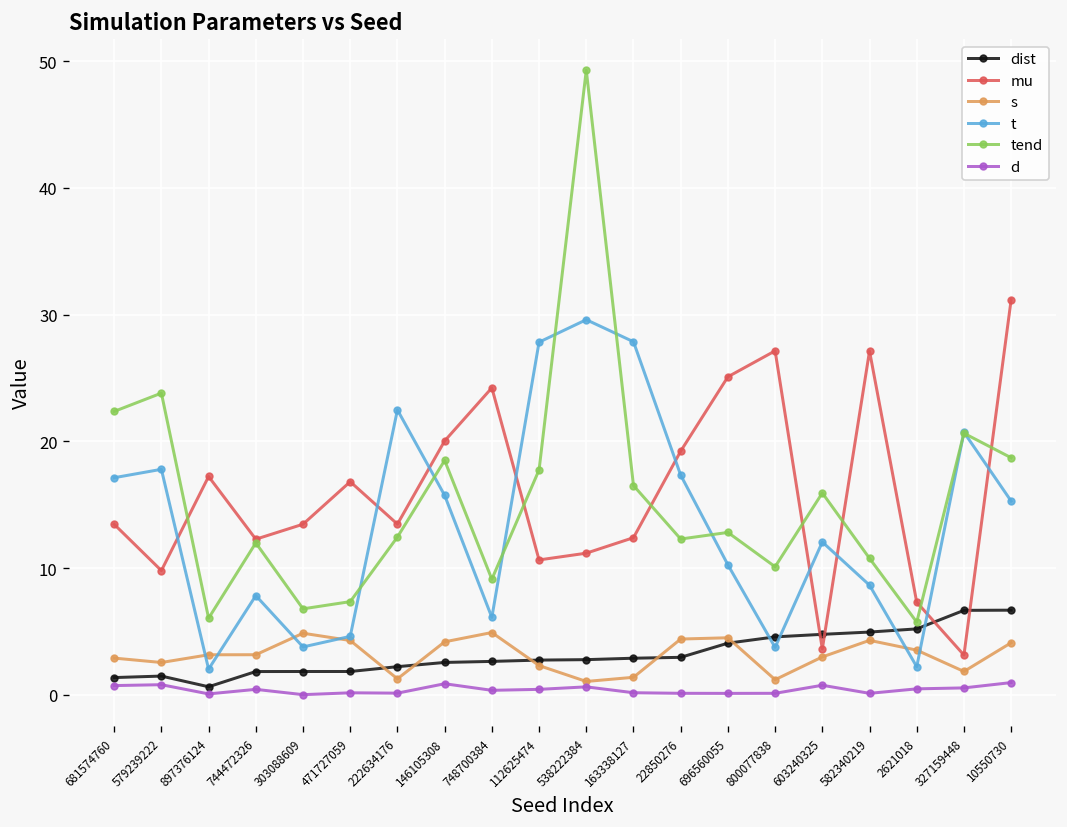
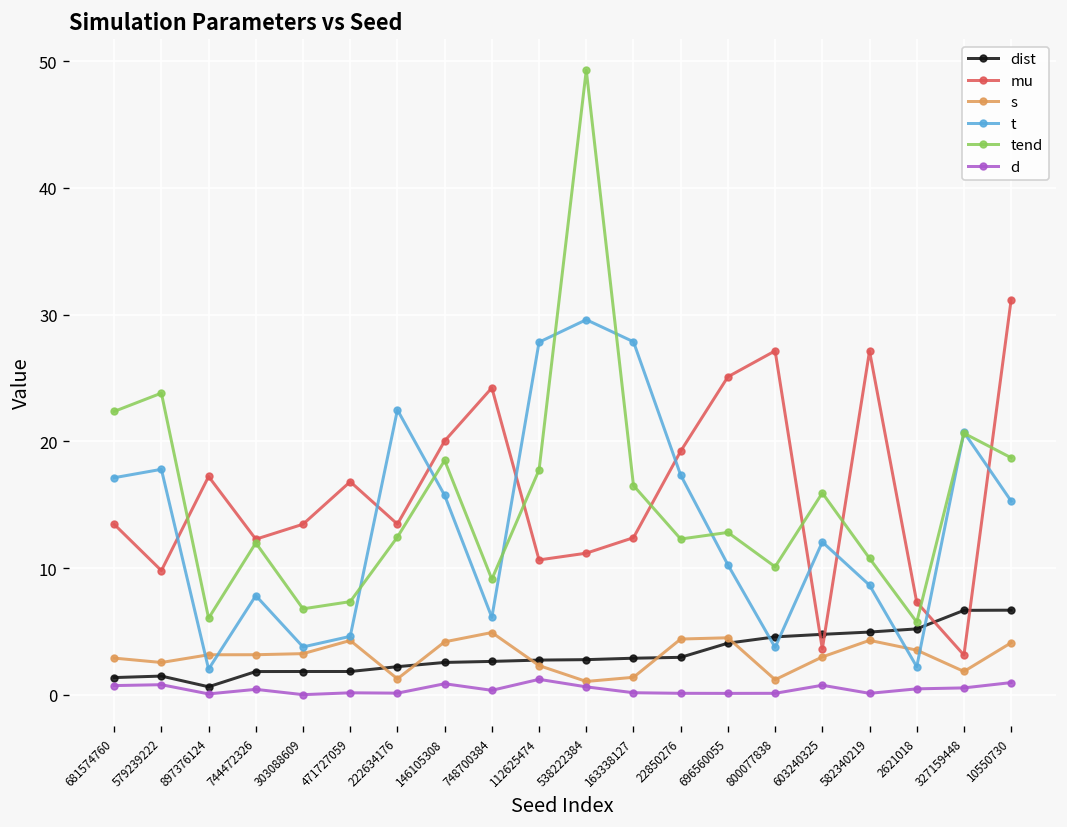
s, 303088609: 4.9 -> 3.3
d, 112625474: 0.4 -> 1.2
